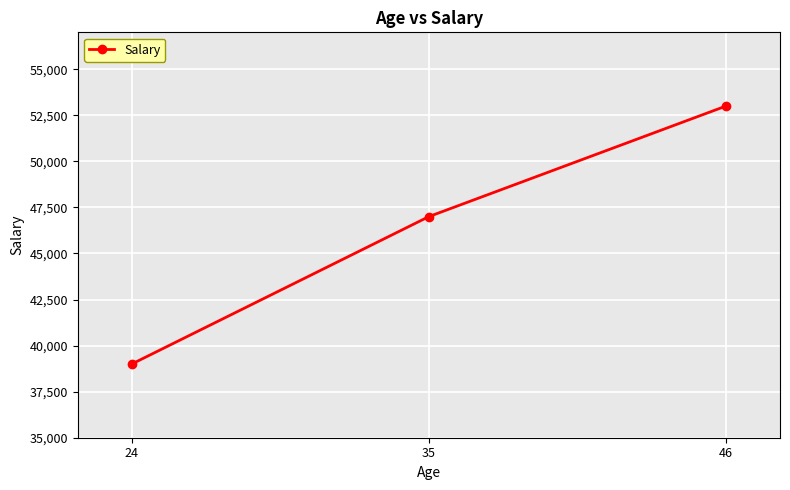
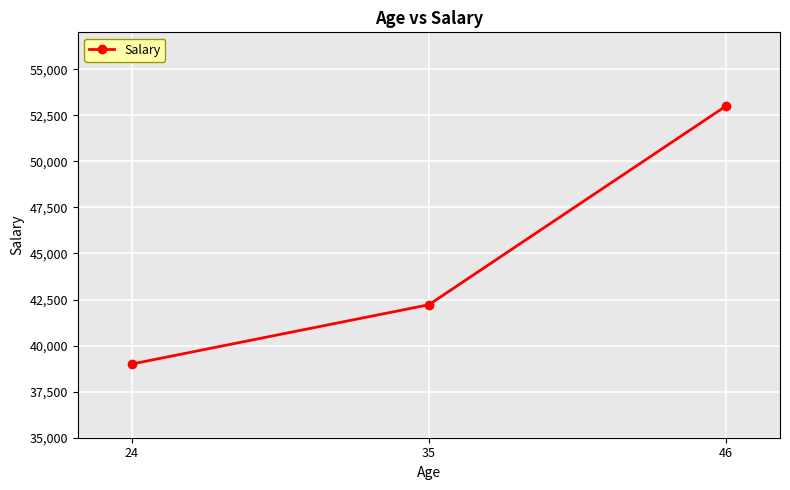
35: 47,000 -> 42,200
